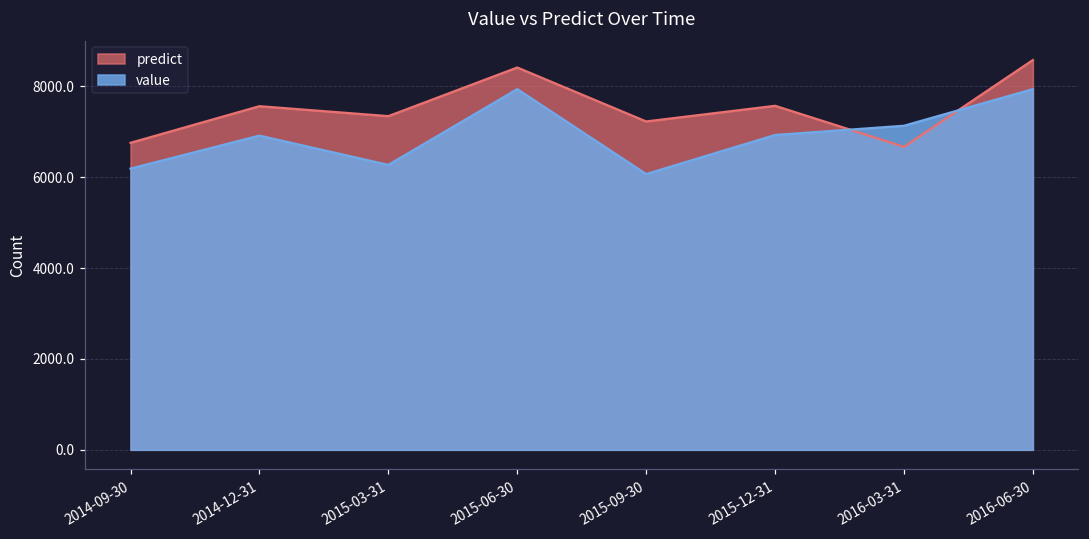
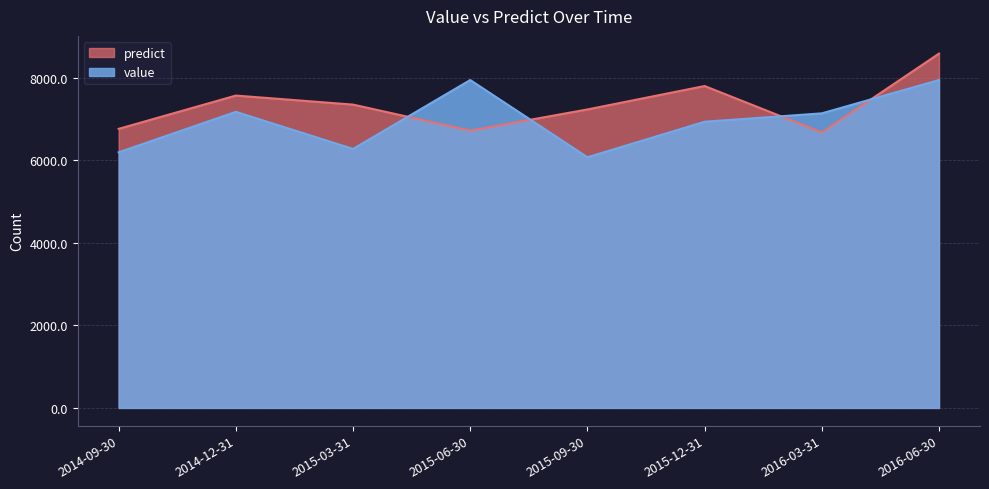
value, 2014-12-31: 6900 -> 7200
predict, 2015-06-30: 8400 -> 6700
predict, 2015-12-31: 7600 -> 7800
